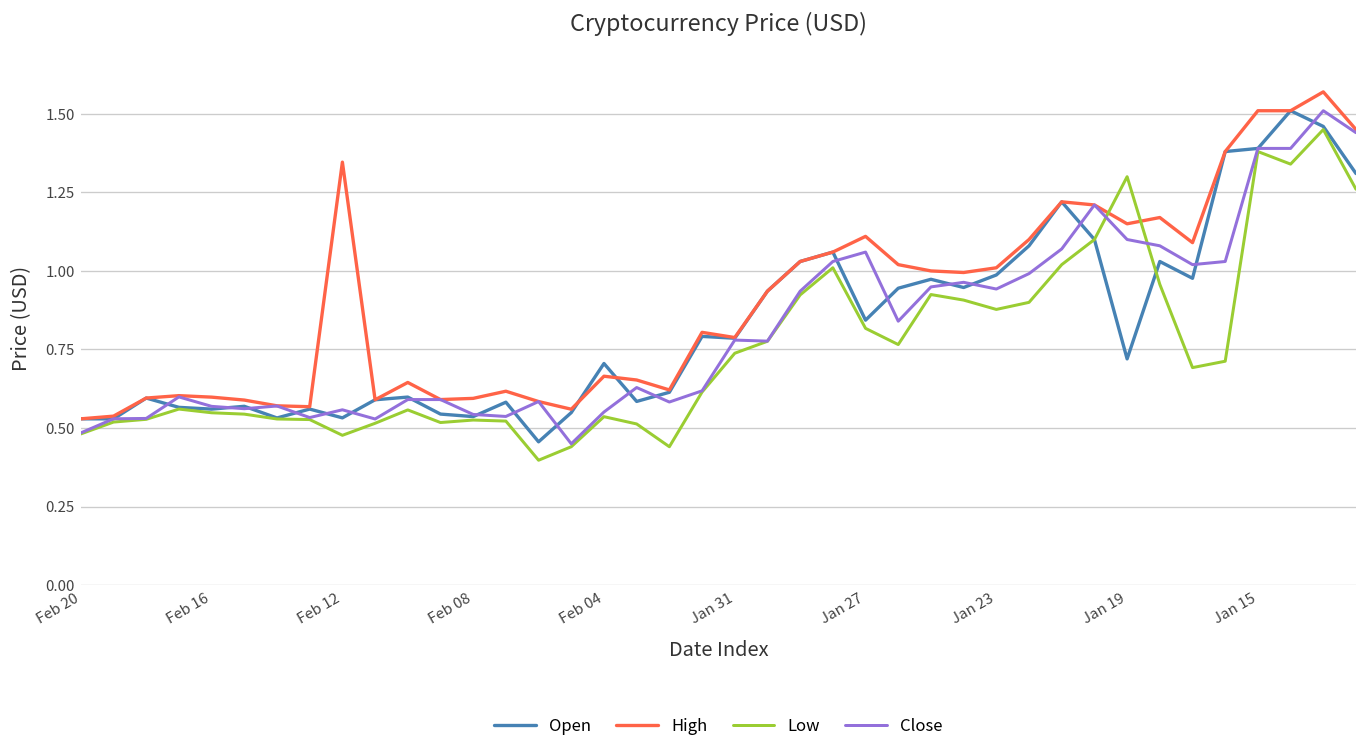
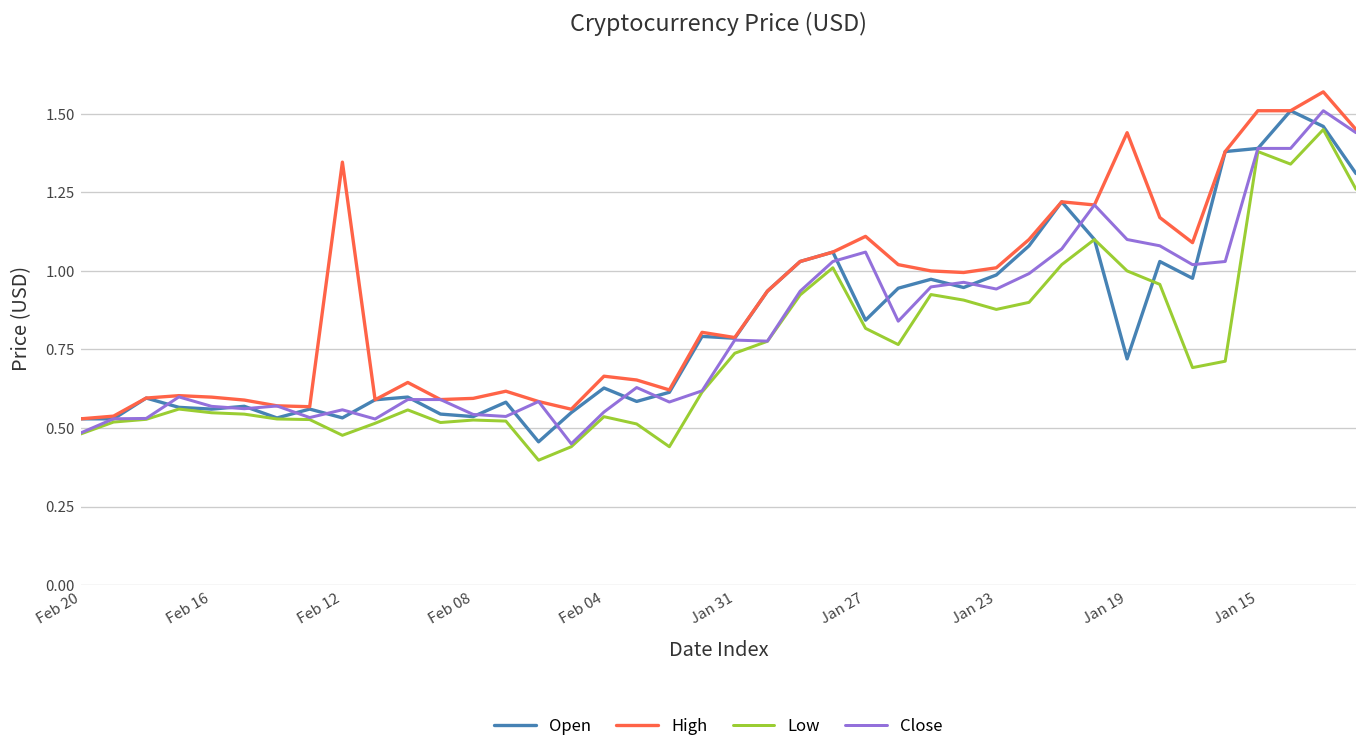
Open, Feb 04: 0.71 -> 0.63
High, Jan 19: 1.15 -> 1.44
Low, Jan 19: 1.3 -> 1.0
